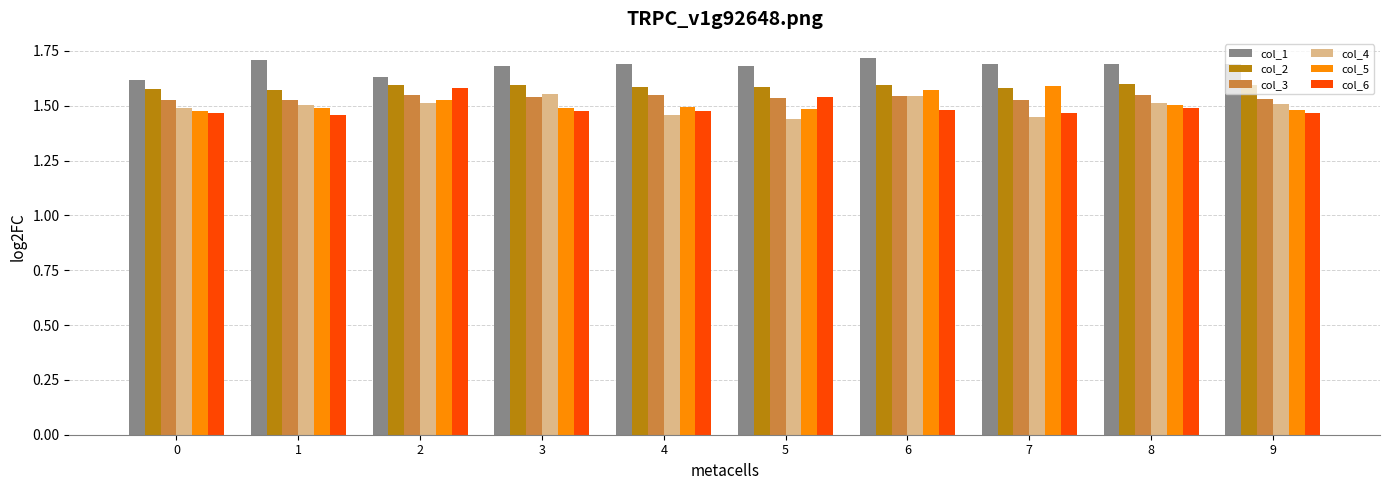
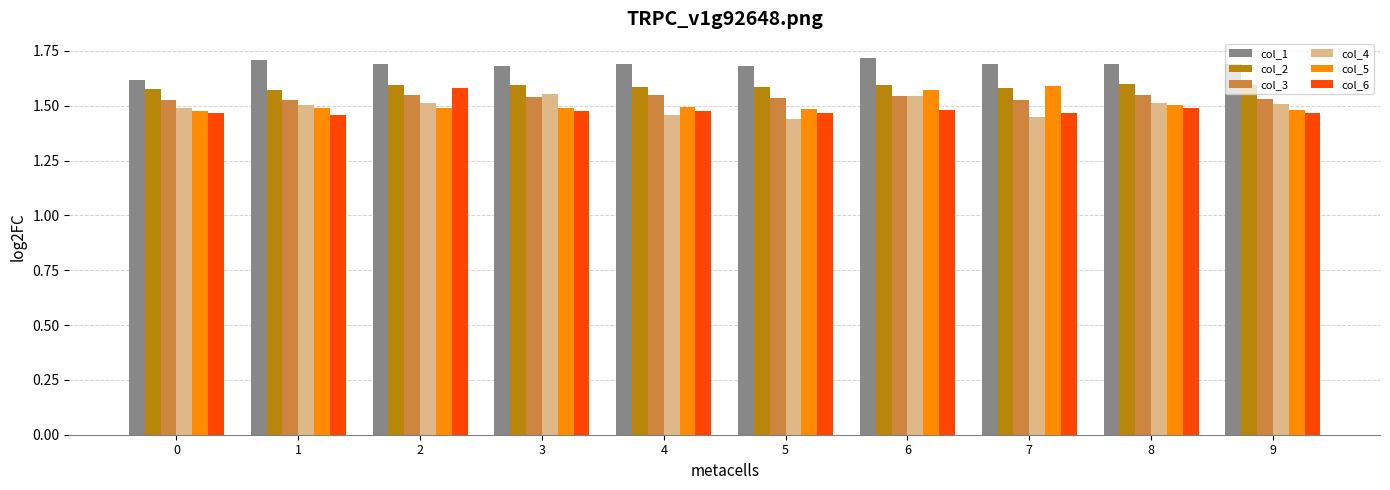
col_1, 2: 1.63 -> 1.69
col_5, 2: 1.53 -> 1.49
col_6, 5: 1.54 -> 1.47
